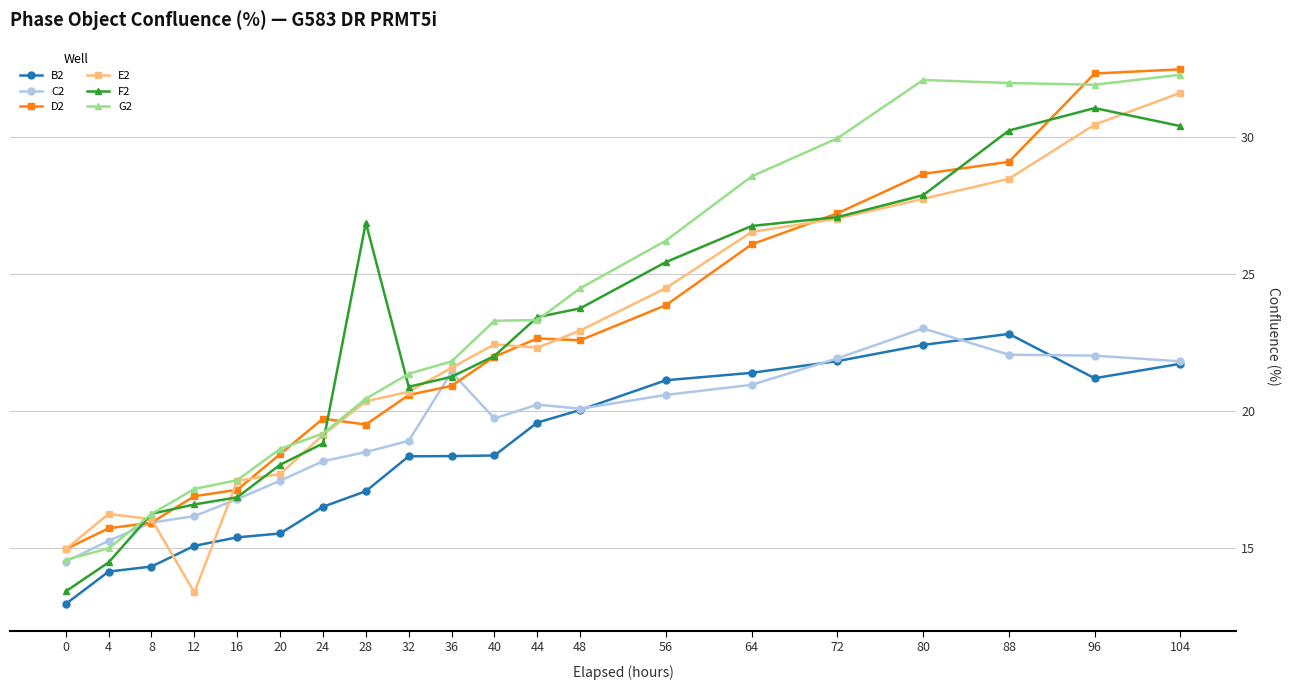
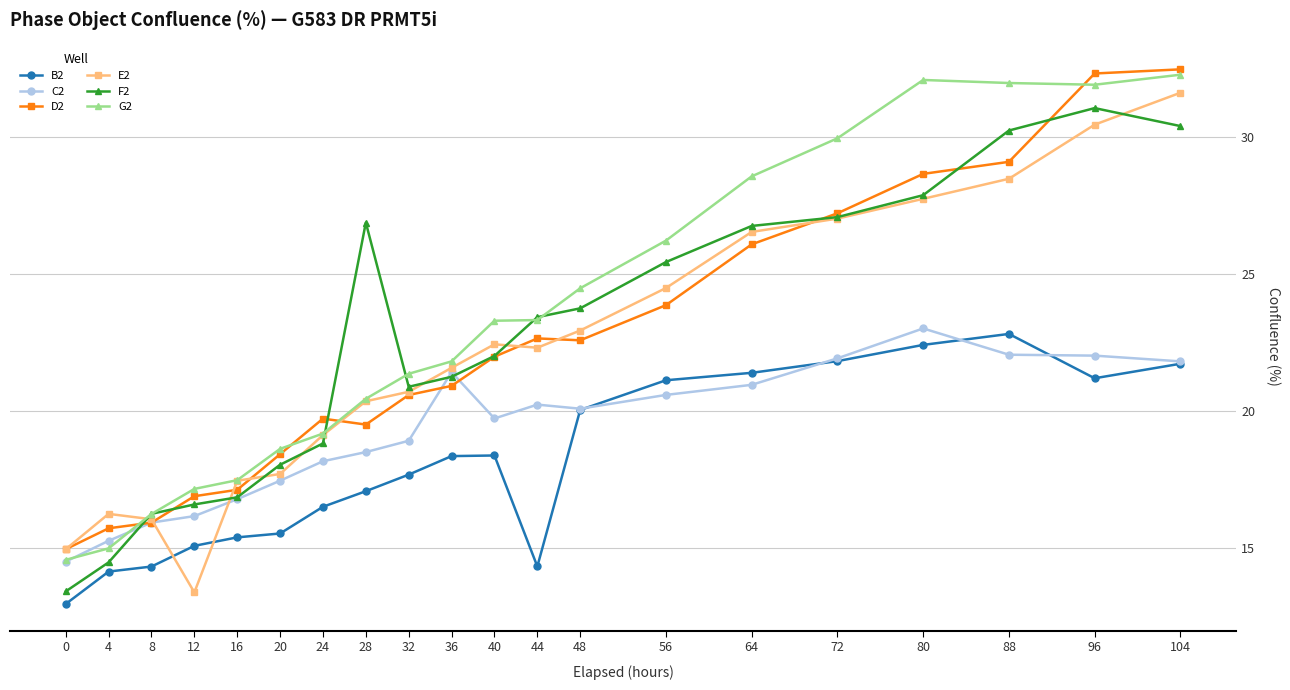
B2, 32: 18.4 -> 17.7
B2, 44: 19.6 -> 14.3
